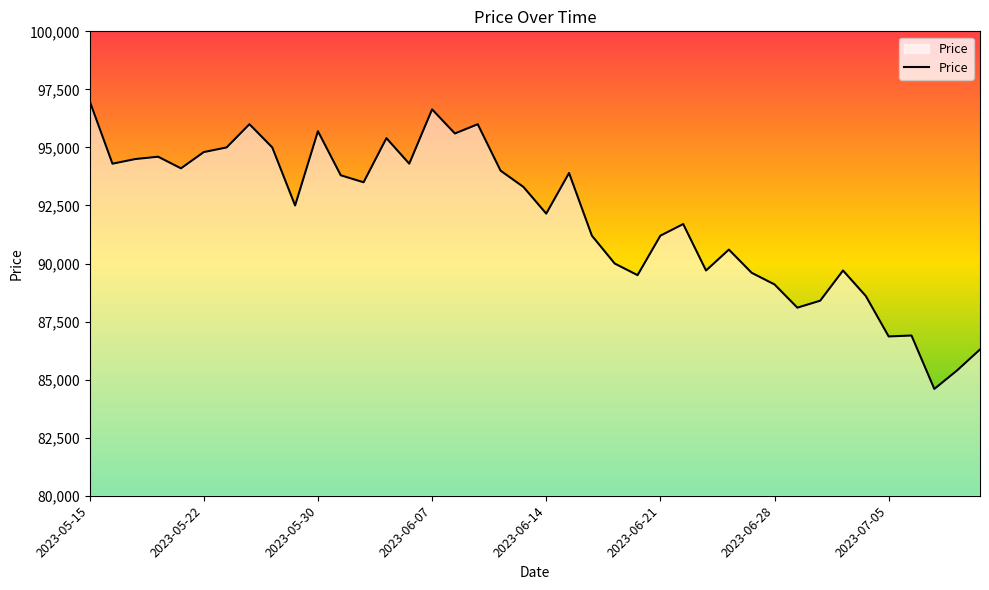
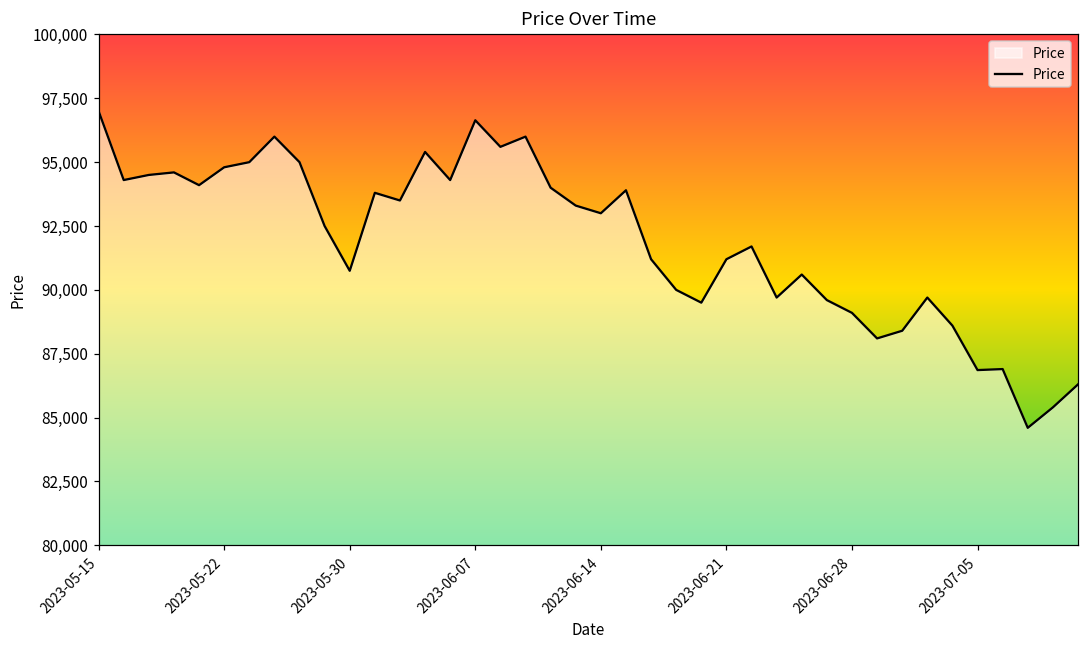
2023-05-30: 95,700 -> 90,700
2023-06-14: 92,200 -> 93,000
